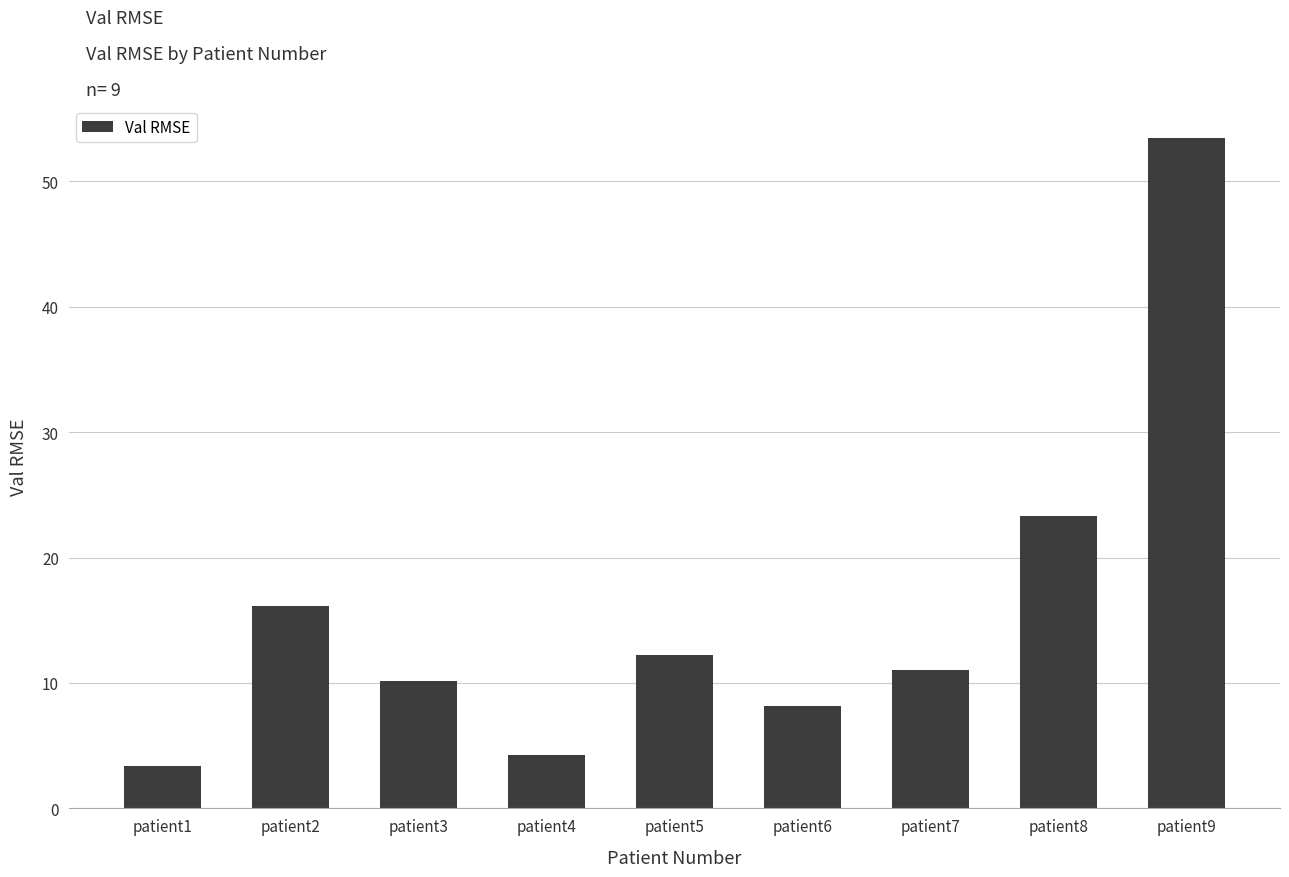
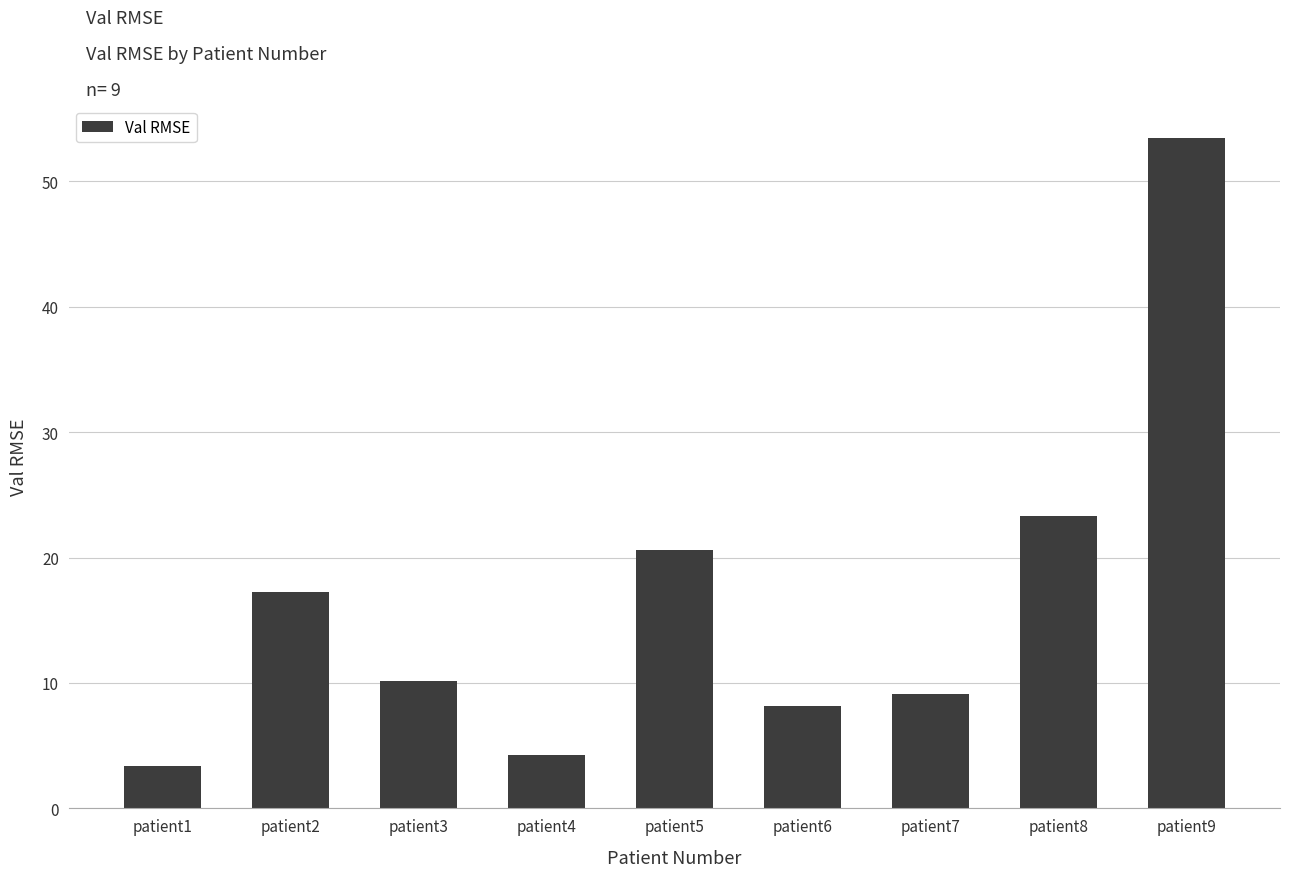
patient2: 16.1 -> 17.3
patient5: 12.3 -> 20.6
patient7: 11.1 -> 9.2
